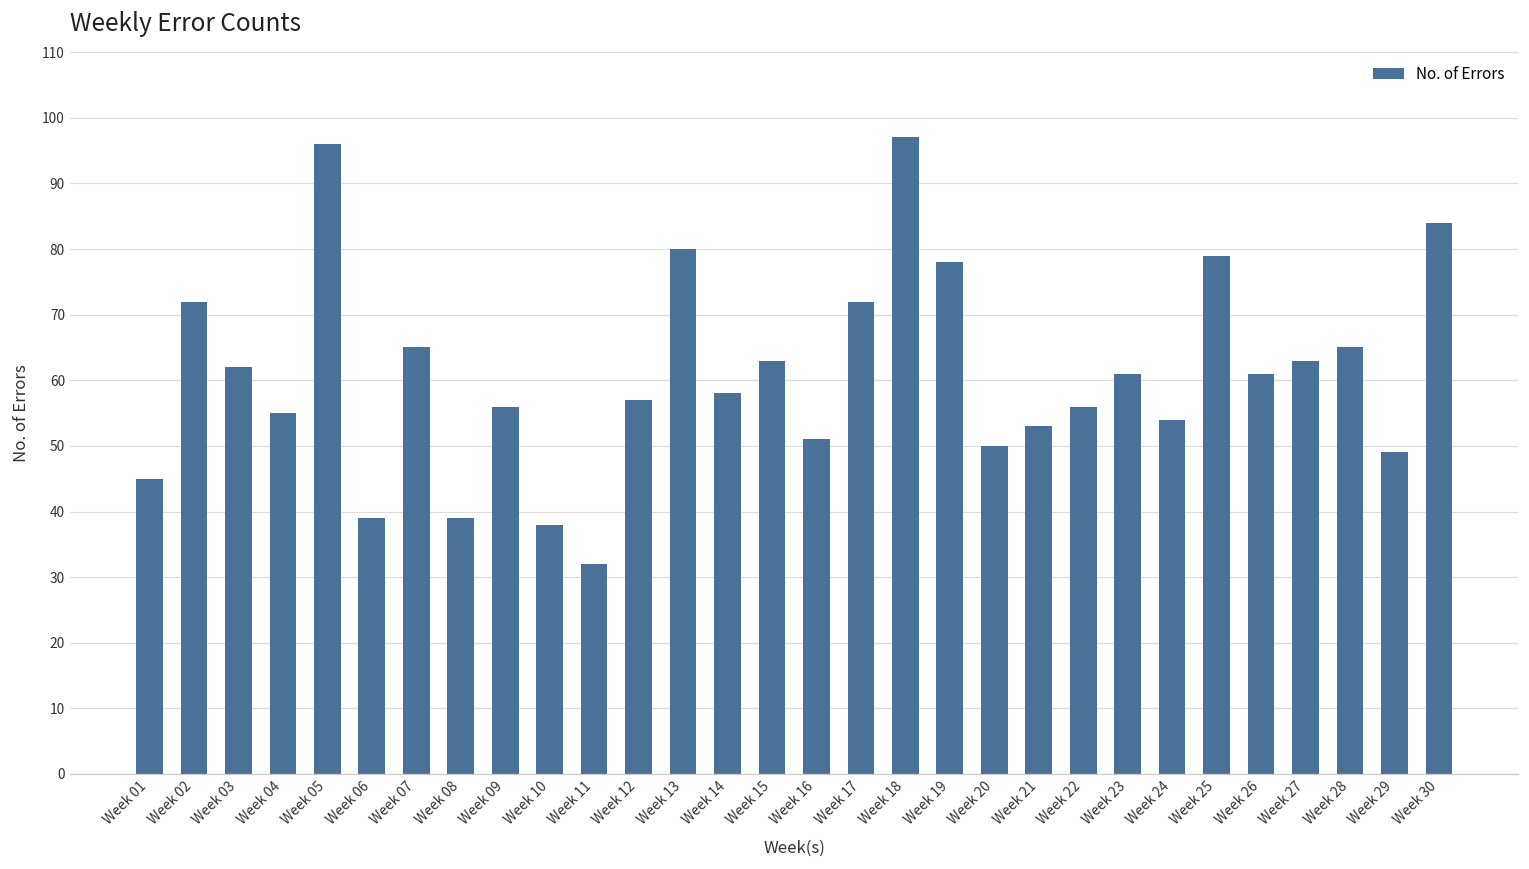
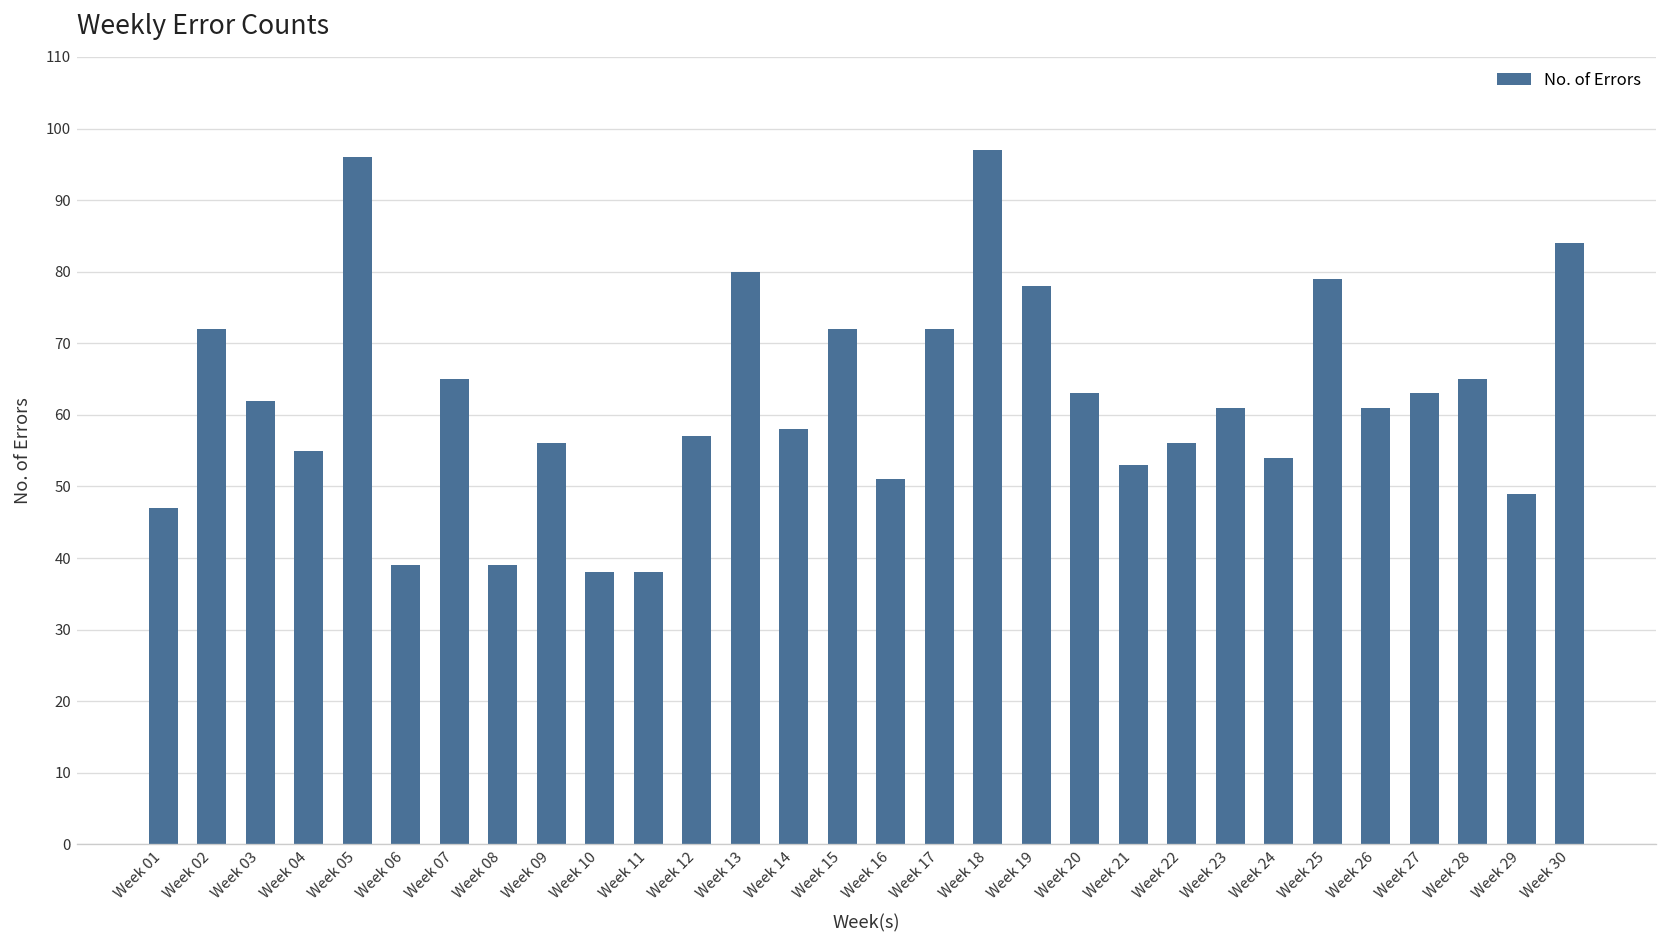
Week 01: 45 -> 47
Week 11: 32 -> 38
Week 15: 63 -> 72
Week 20: 50 -> 63
